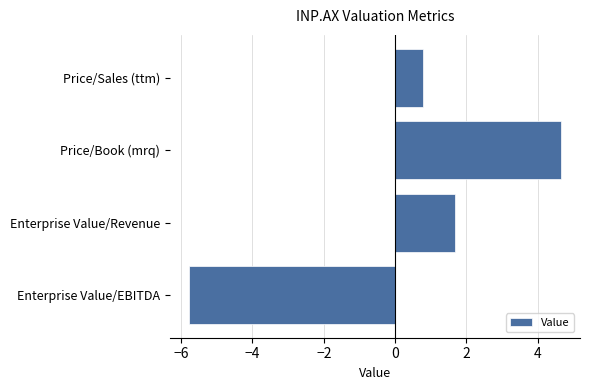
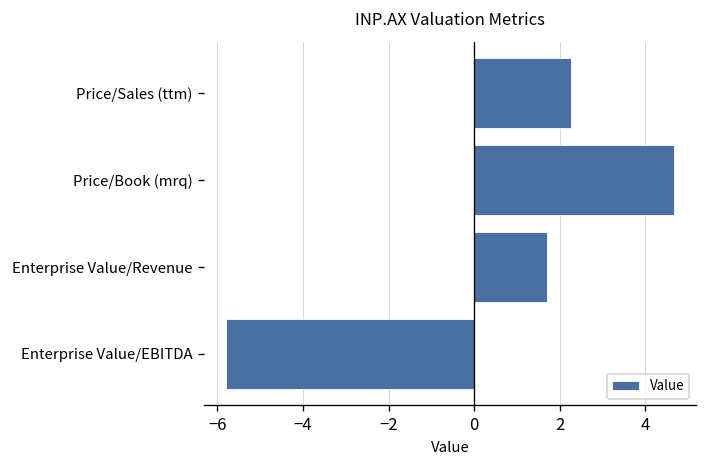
Price/Sales (ttm): 0.8 -> 2.3
